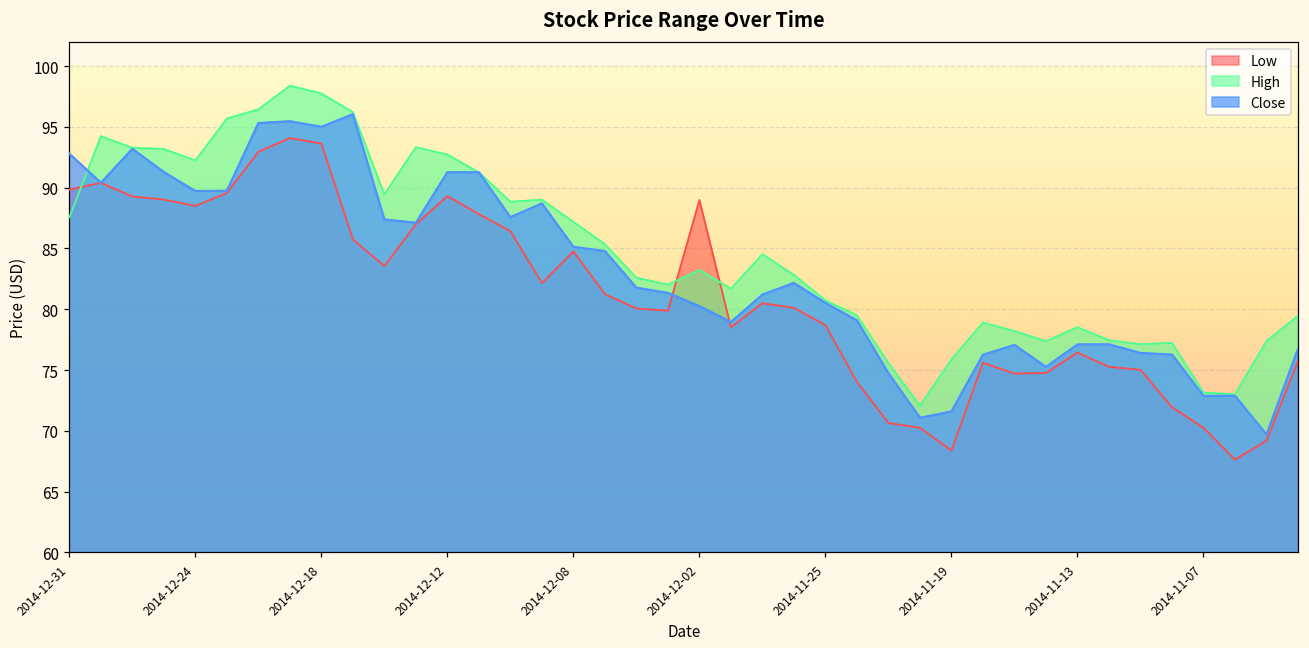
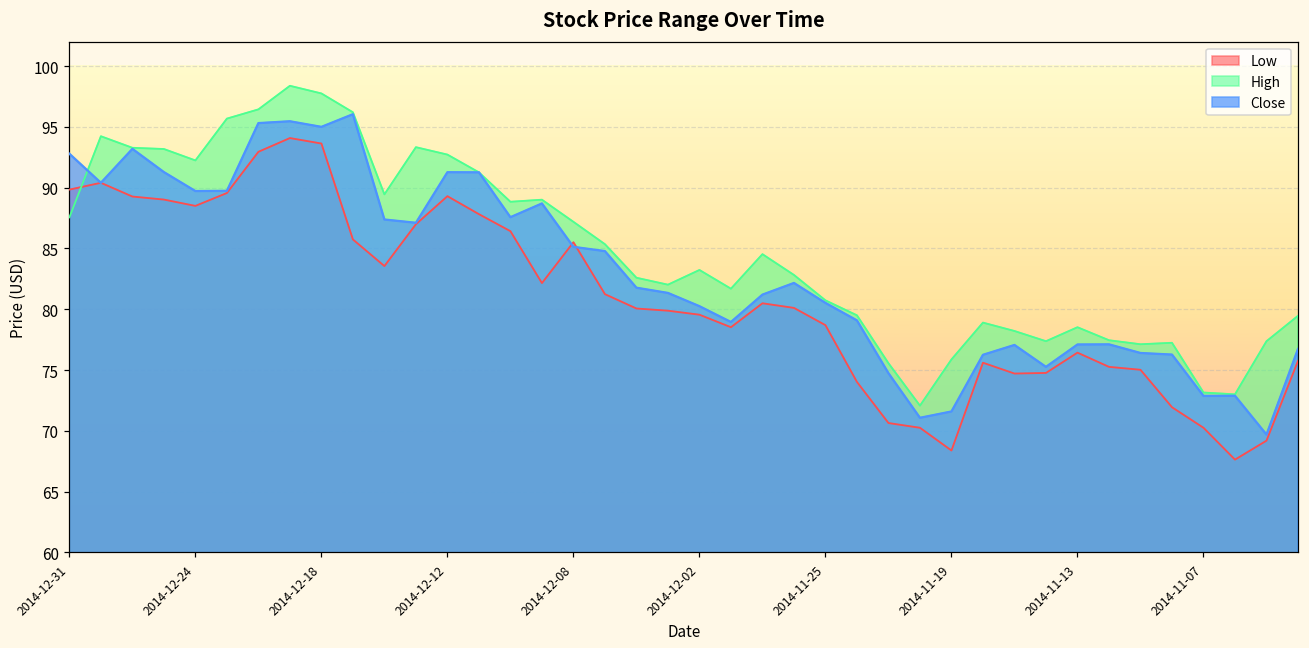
Low, 2014-12-08: 84.8 -> 85.5
Low, 2014-12-02: 89.0 -> 79.6
